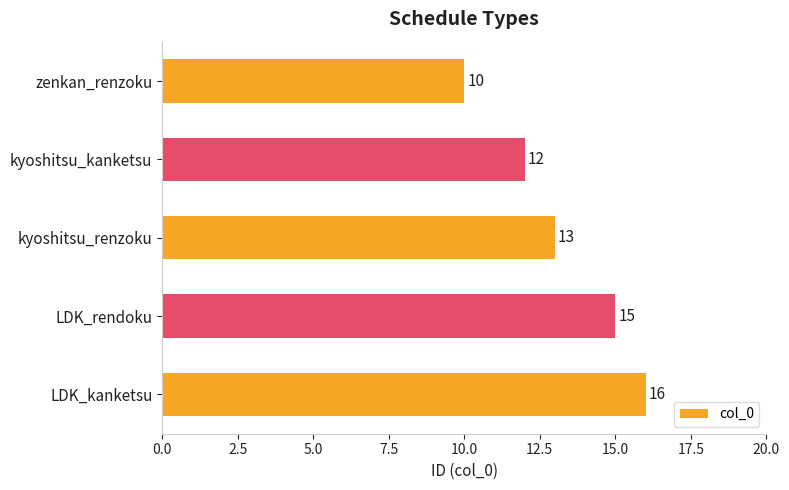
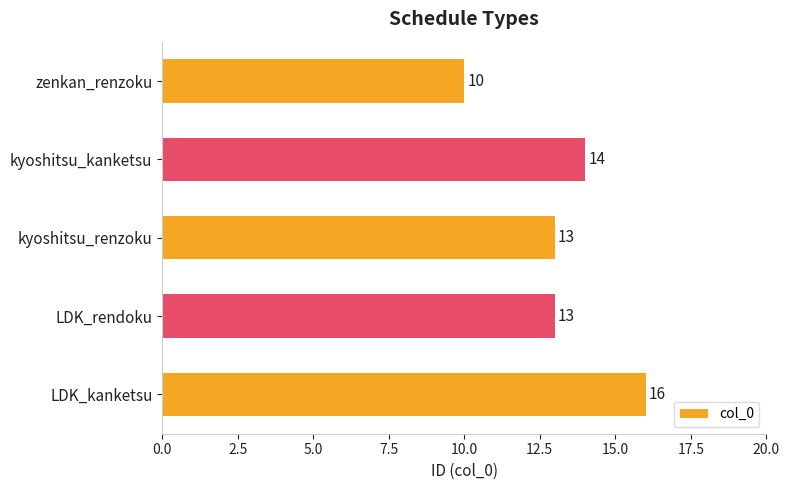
kyoshitsu_kanketsu: 12 -> 14
LDK_rendoku: 15 -> 13
